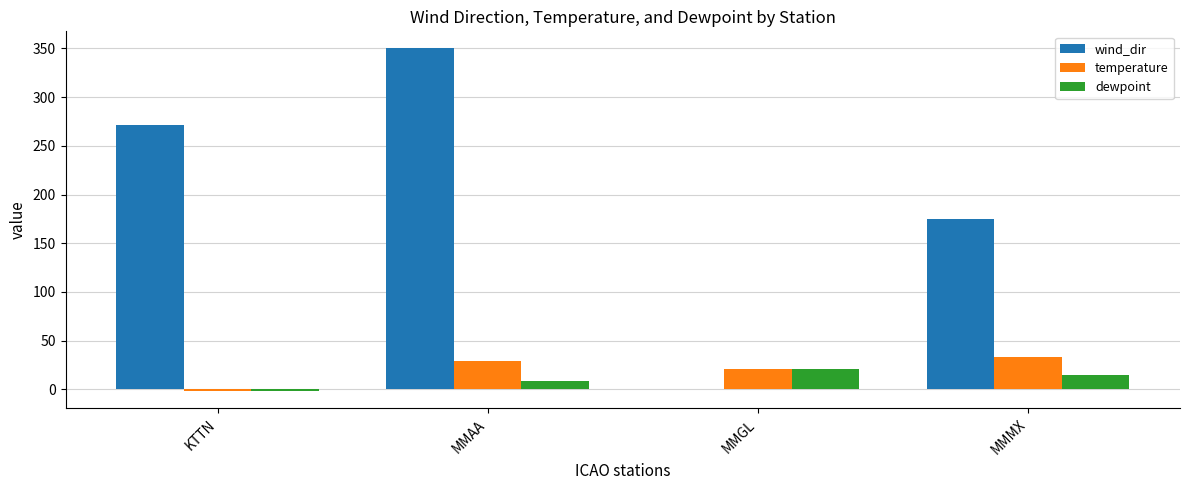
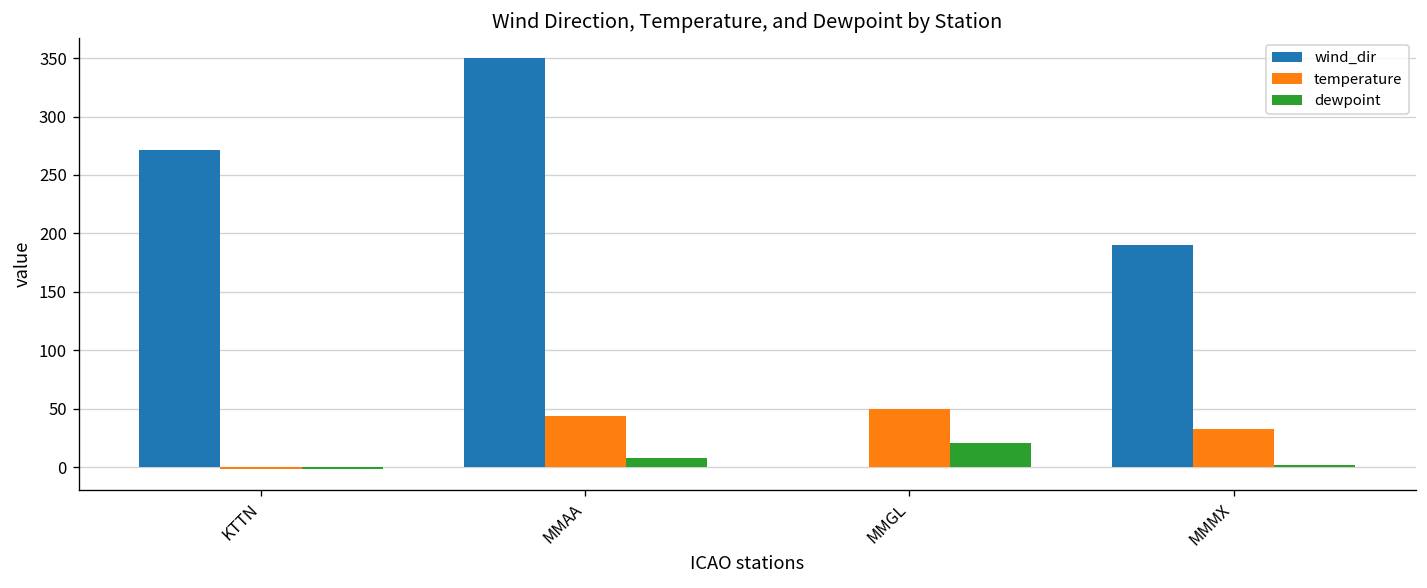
temperature, MMAA: 30 -> 40
temperature, MMGL: 20 -> 50
wind_dir, MMMX: 180 -> 190
dewpoint, MMMX: 20 -> 0
